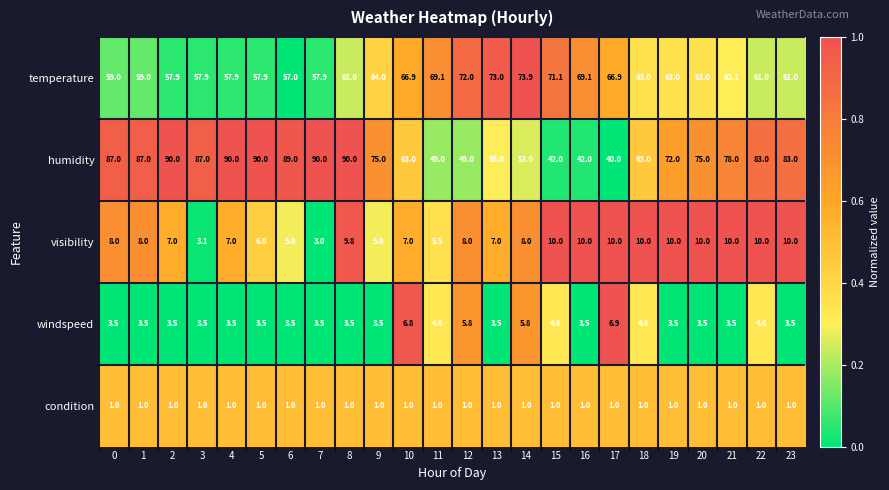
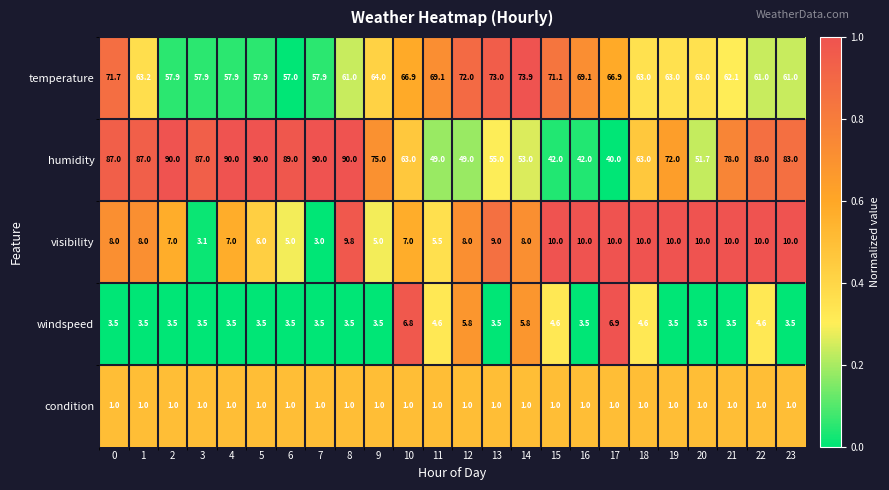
temperature, 0: 59.0 -> 71.7
temperature, 1: 59.0 -> 63.2
humidity, 20: 75.0 -> 51.7
visibility, 13: 7.0 -> 9.0
